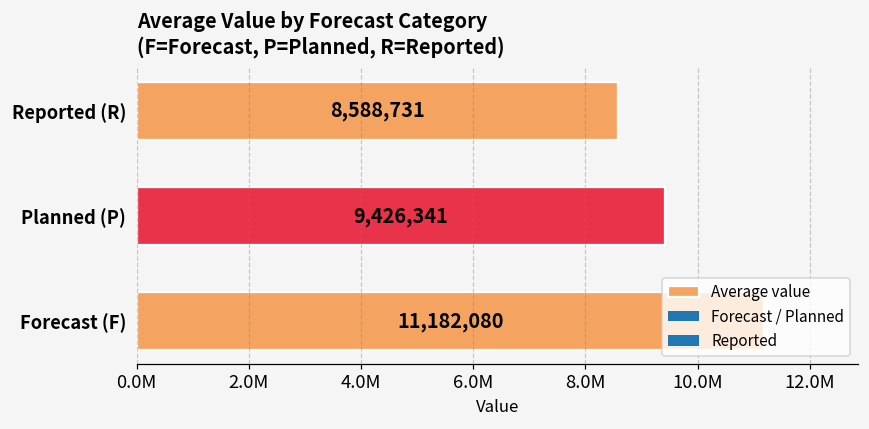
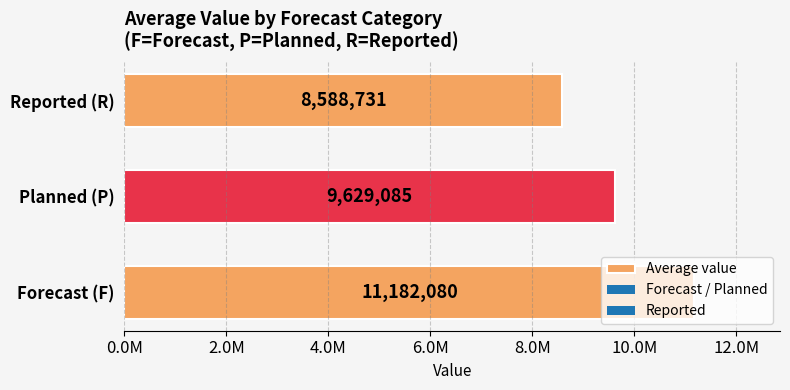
Planned (P): 9,426,341 -> 9,629,085
